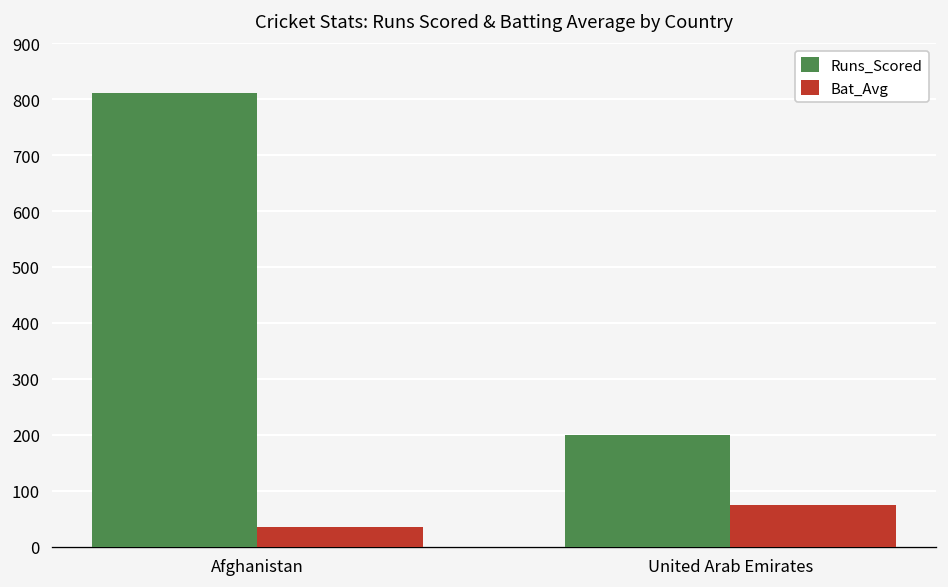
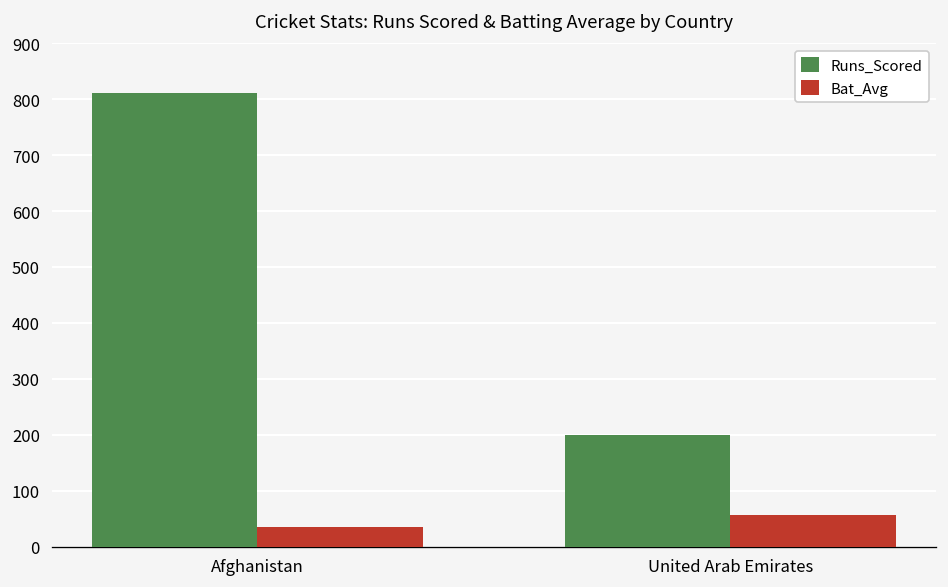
Bat_Avg, United Arab Emirates: 70 -> 60
